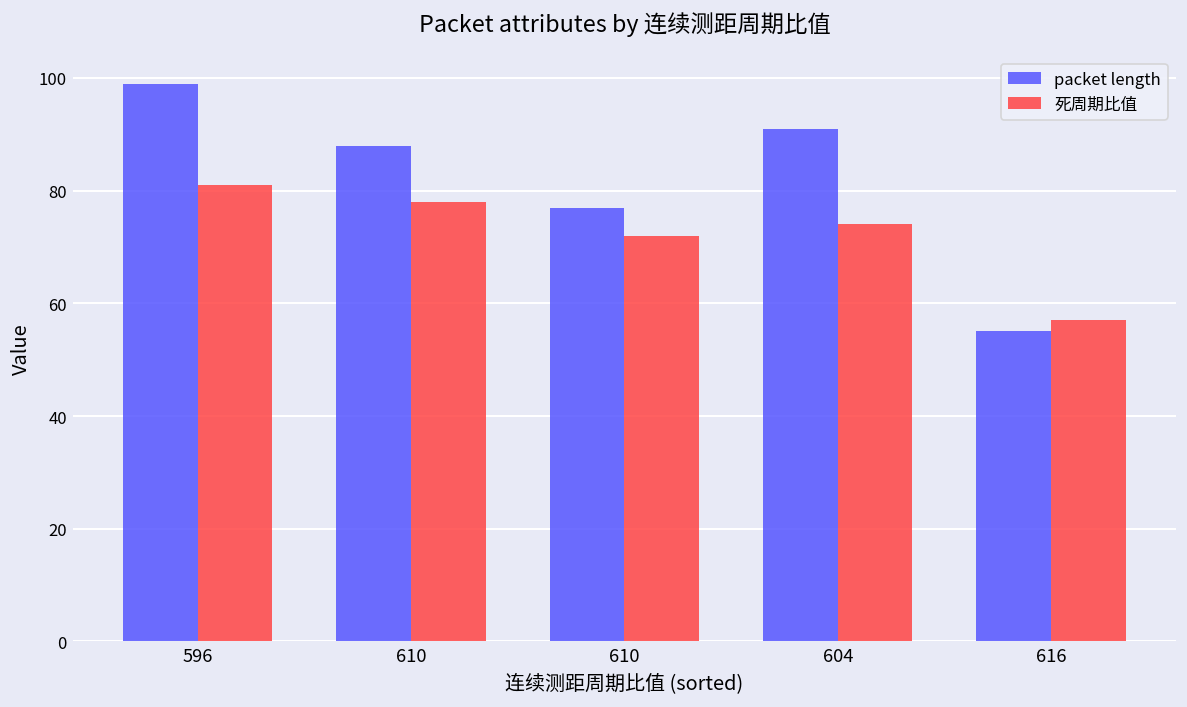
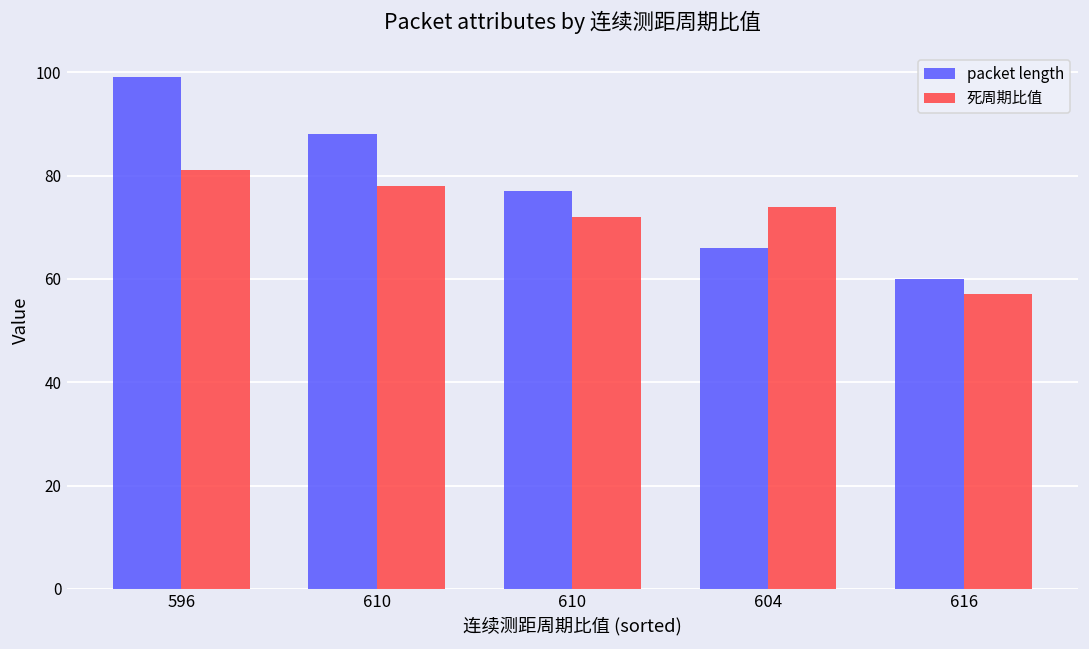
packet length, 604: 91 -> 66
packet length, 616: 55 -> 60
